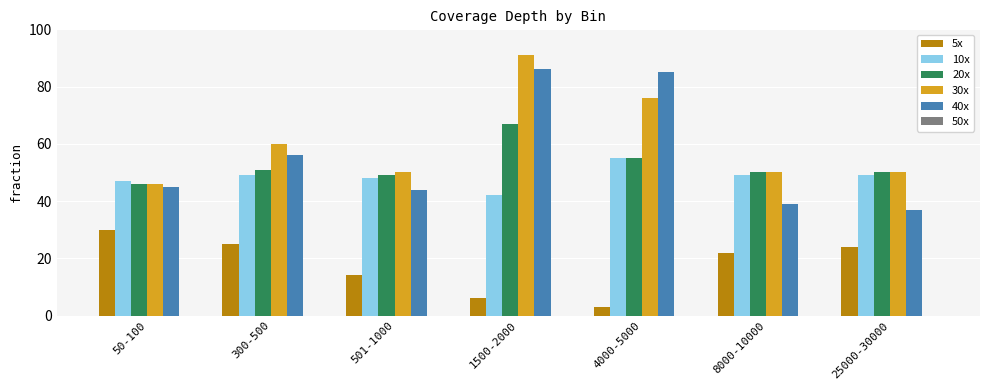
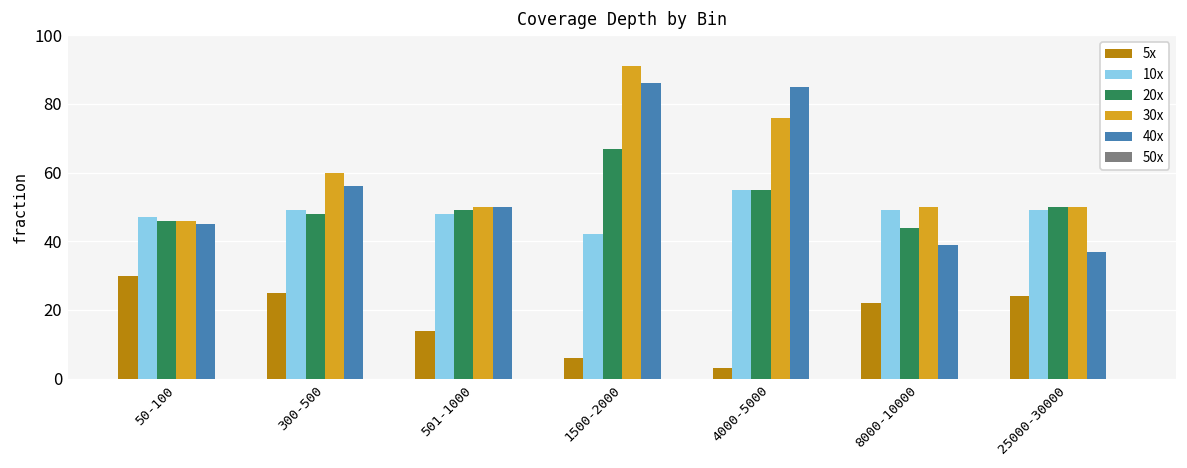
20x, 300-500: 51 -> 48
40x, 501-1000: 44 -> 50
20x, 8000-10000: 50 -> 44
